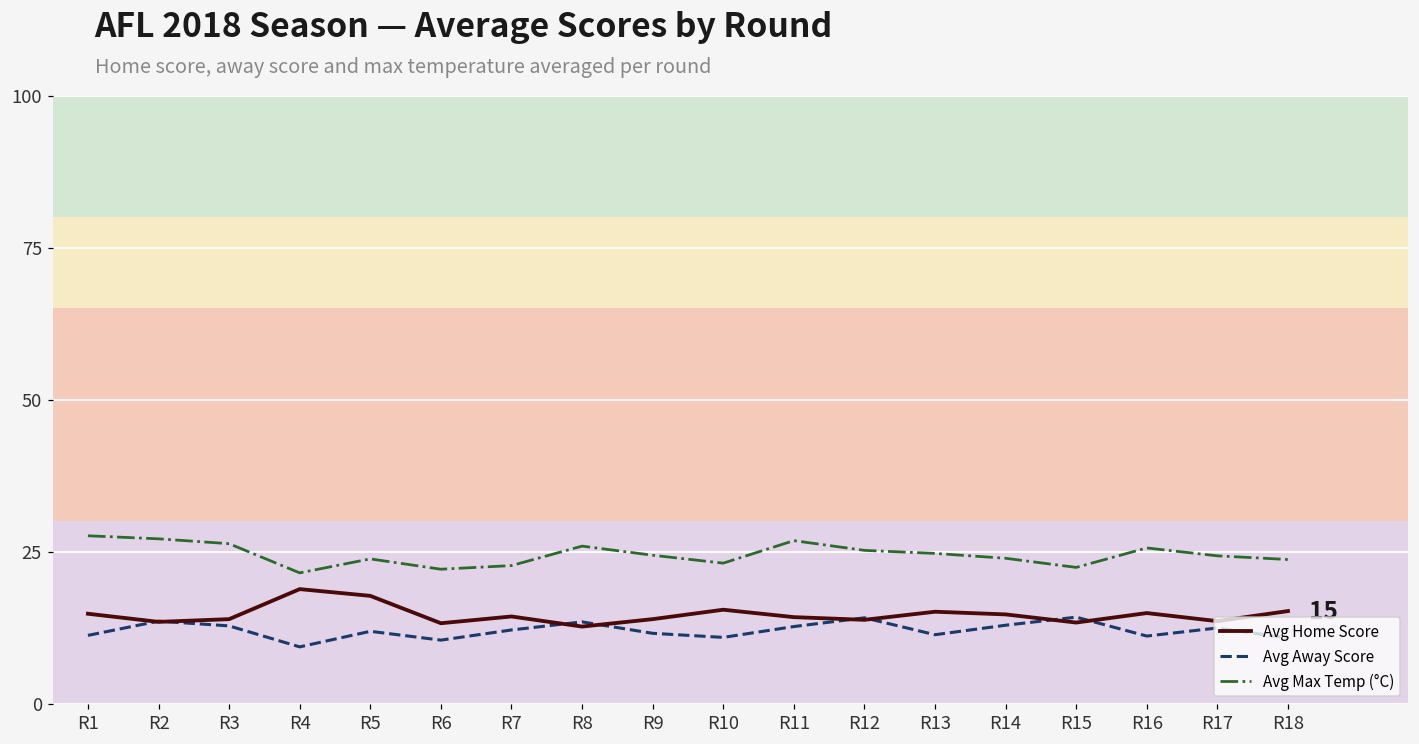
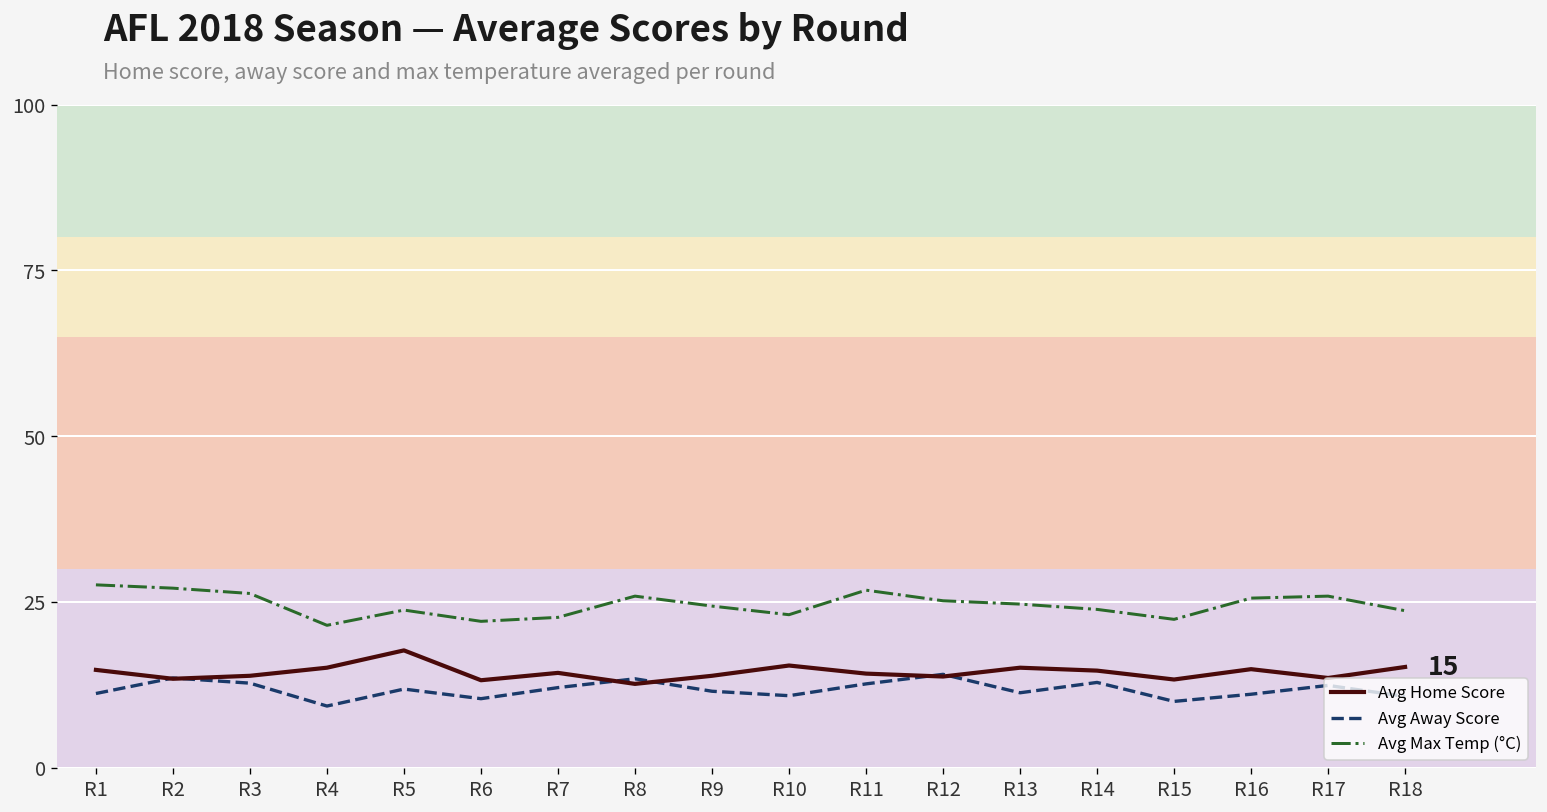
Avg Home Score, R4: 19 -> 15
Avg Away Score, R15: 14 -> 10
Avg Max Temp (°C), R17: 24 -> 26
